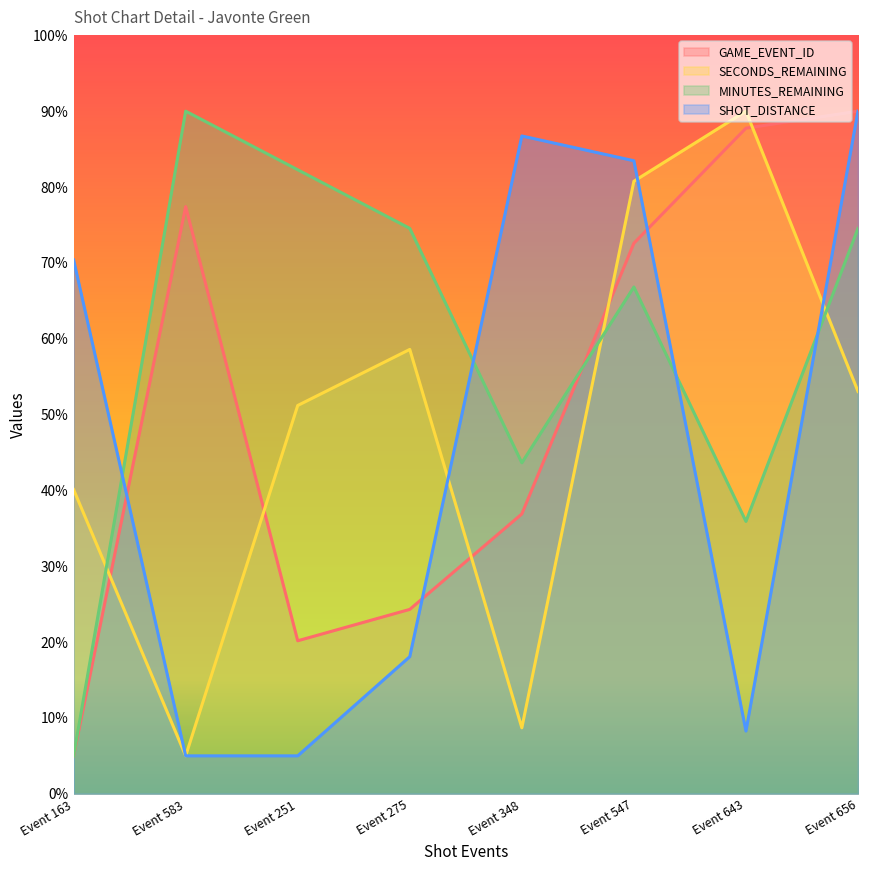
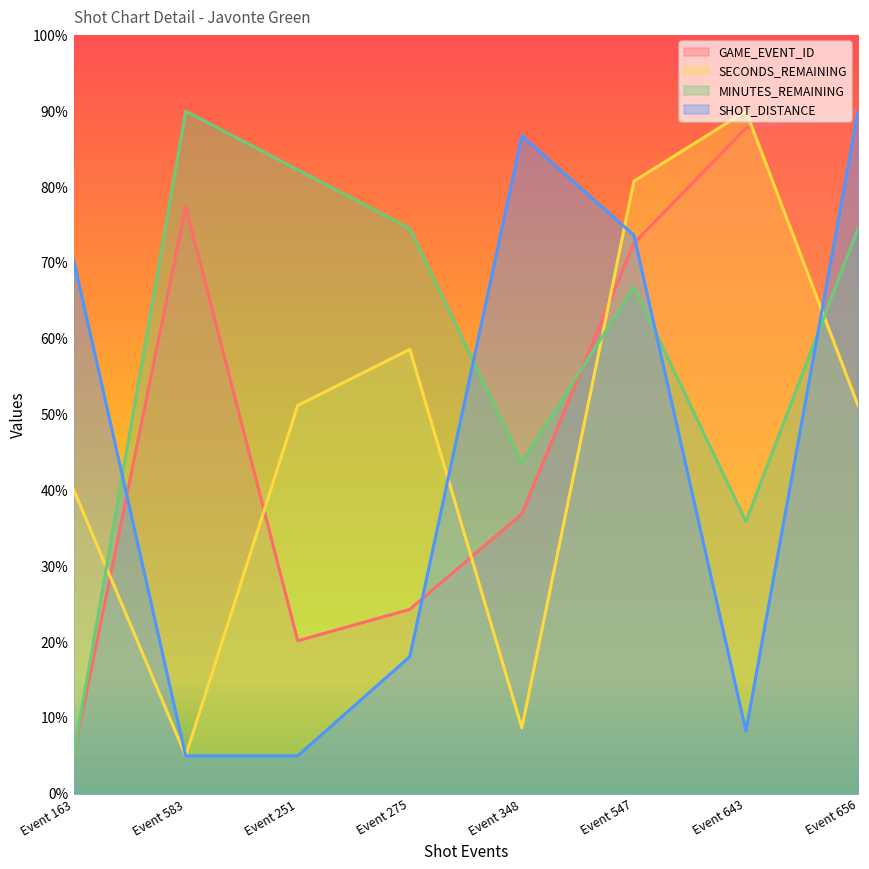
SHOT_DISTANCE, Event 547: 83% -> 74%
SECONDS_REMAINING, Event 656: 53% -> 51%
